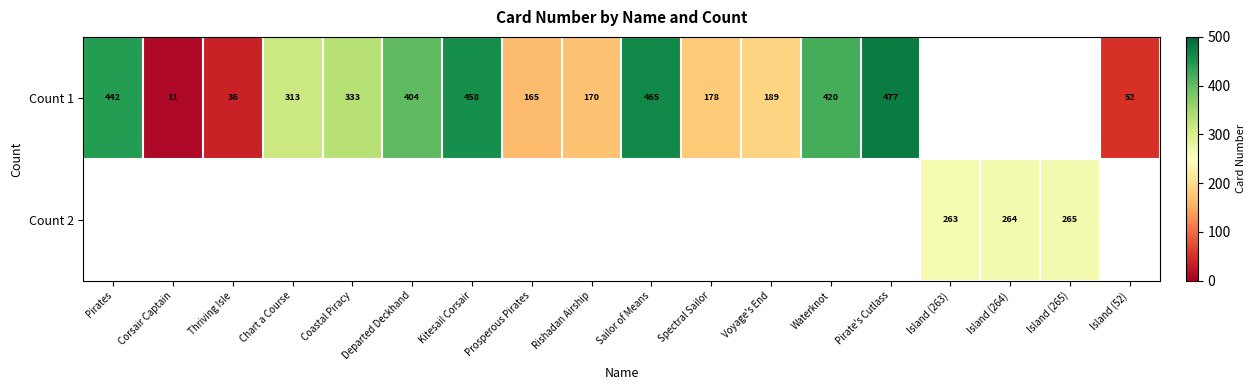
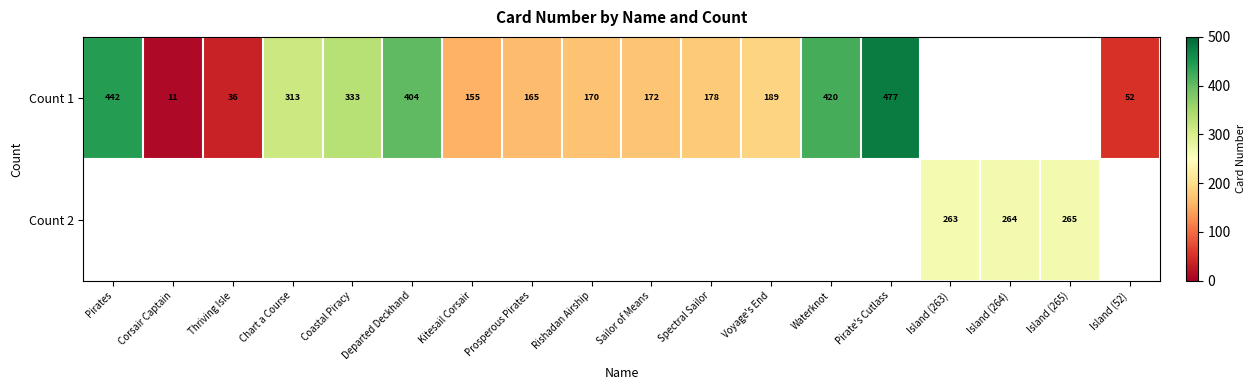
Count 1, Kitesail Corsair: 458 -> 155
Count 1, Sailor of Means: 465 -> 172
